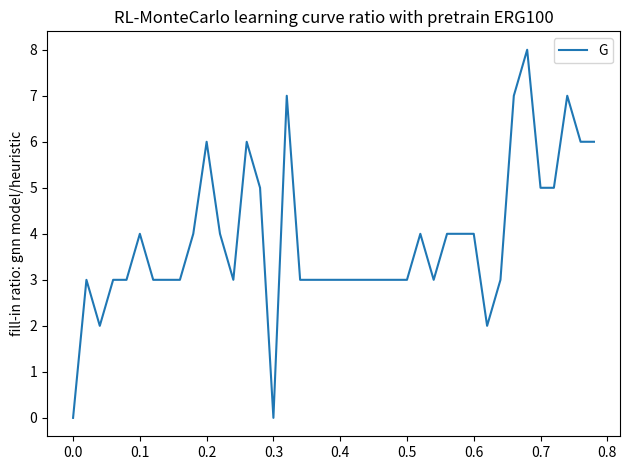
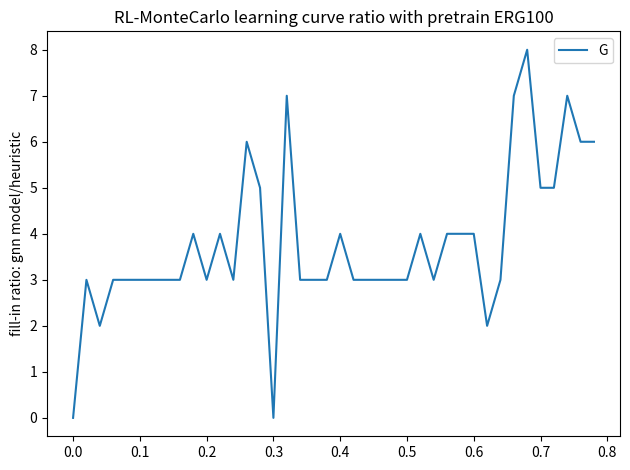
0.1: 4 -> 3
0.2: 6 -> 3
0.4: 3 -> 4
